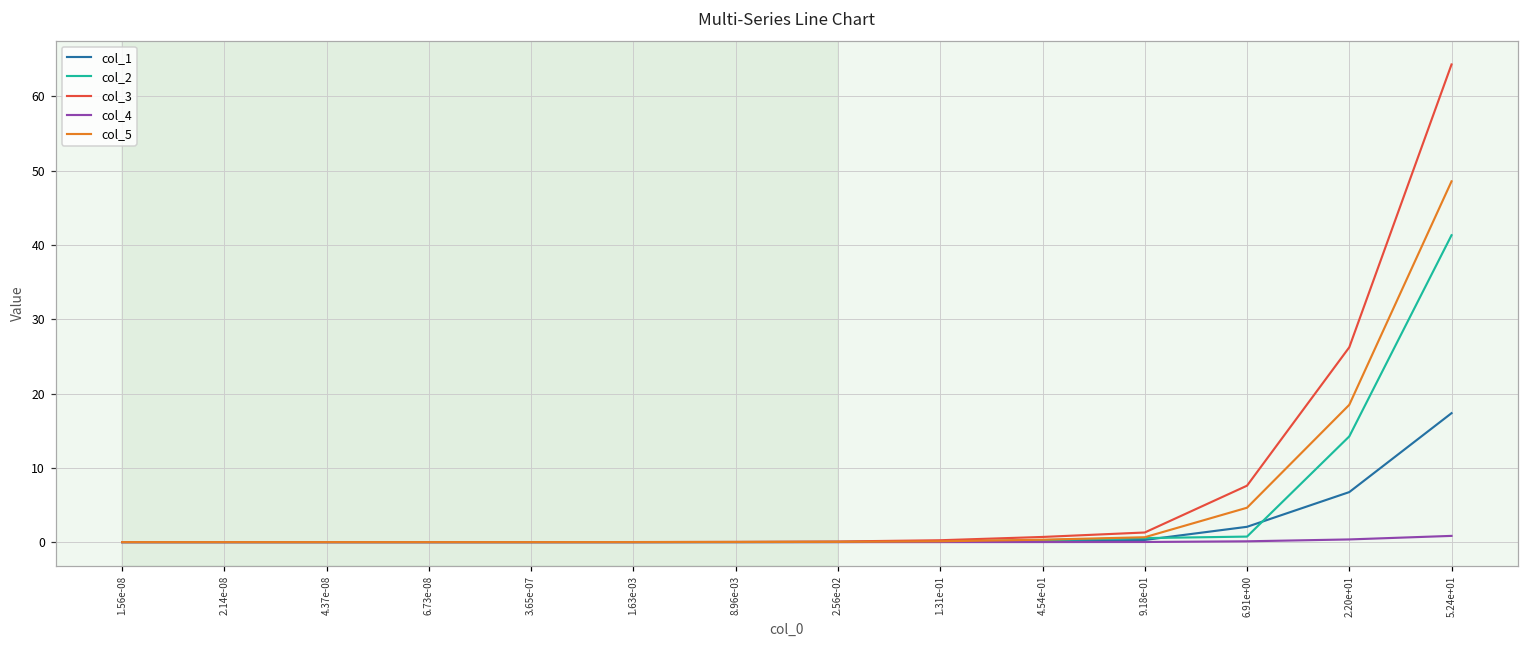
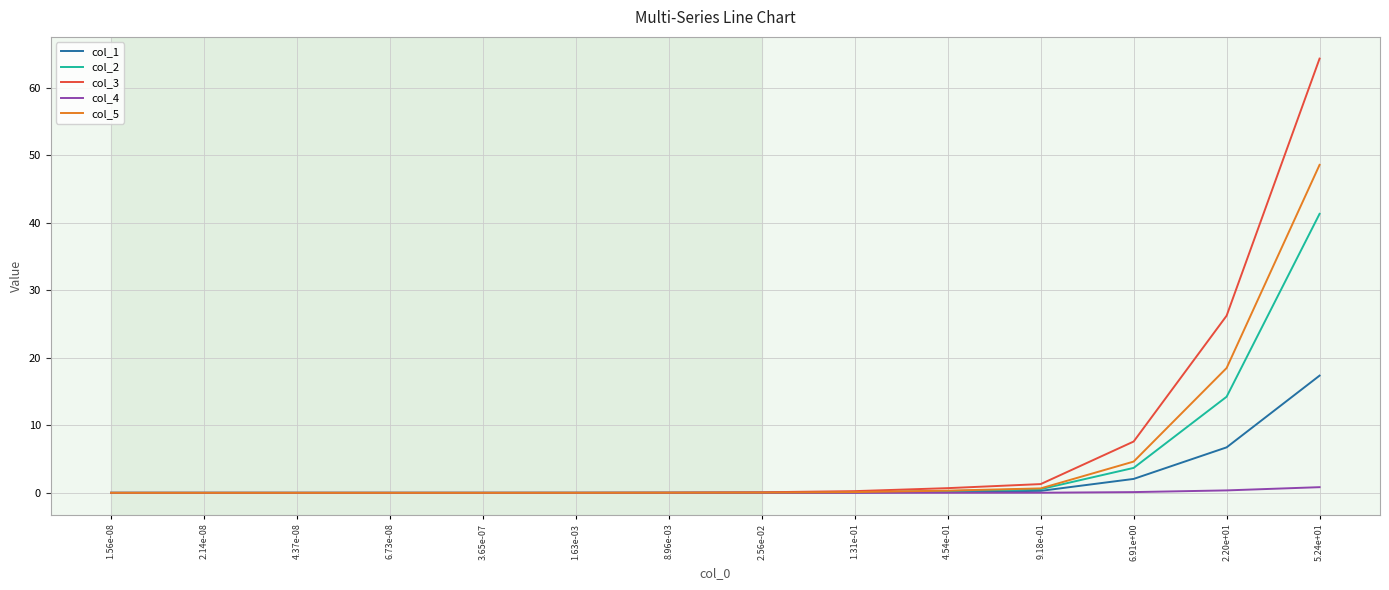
col_2, 6.91e+00: 1 -> 4
